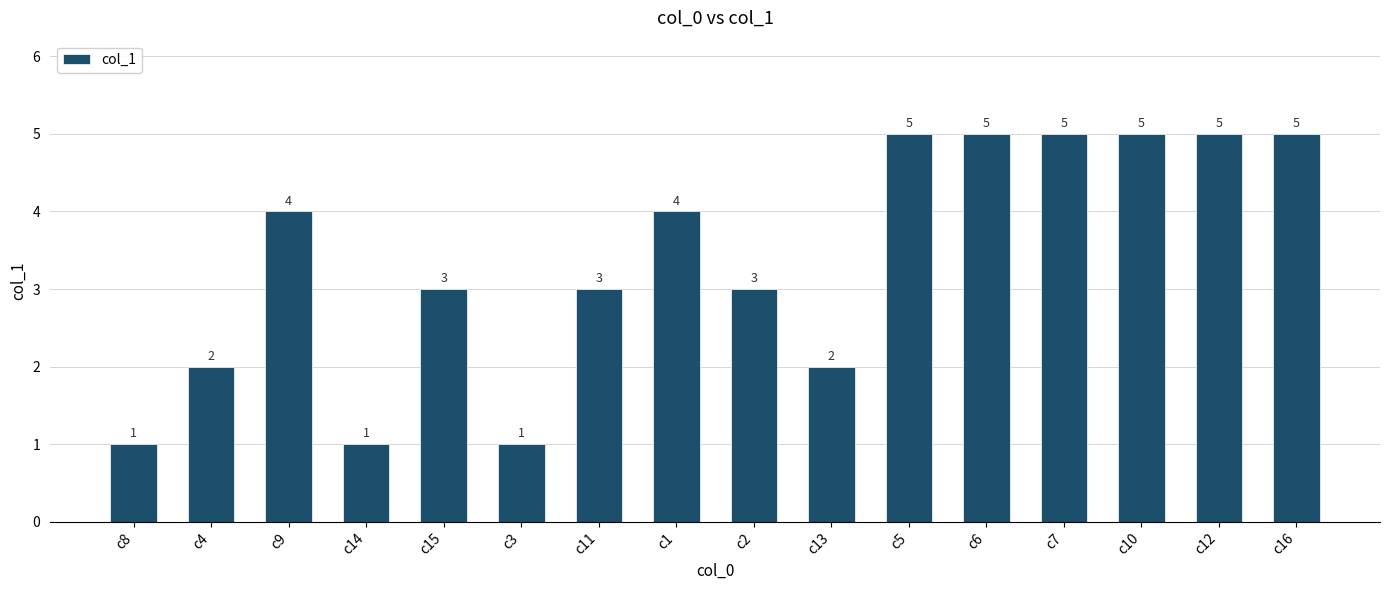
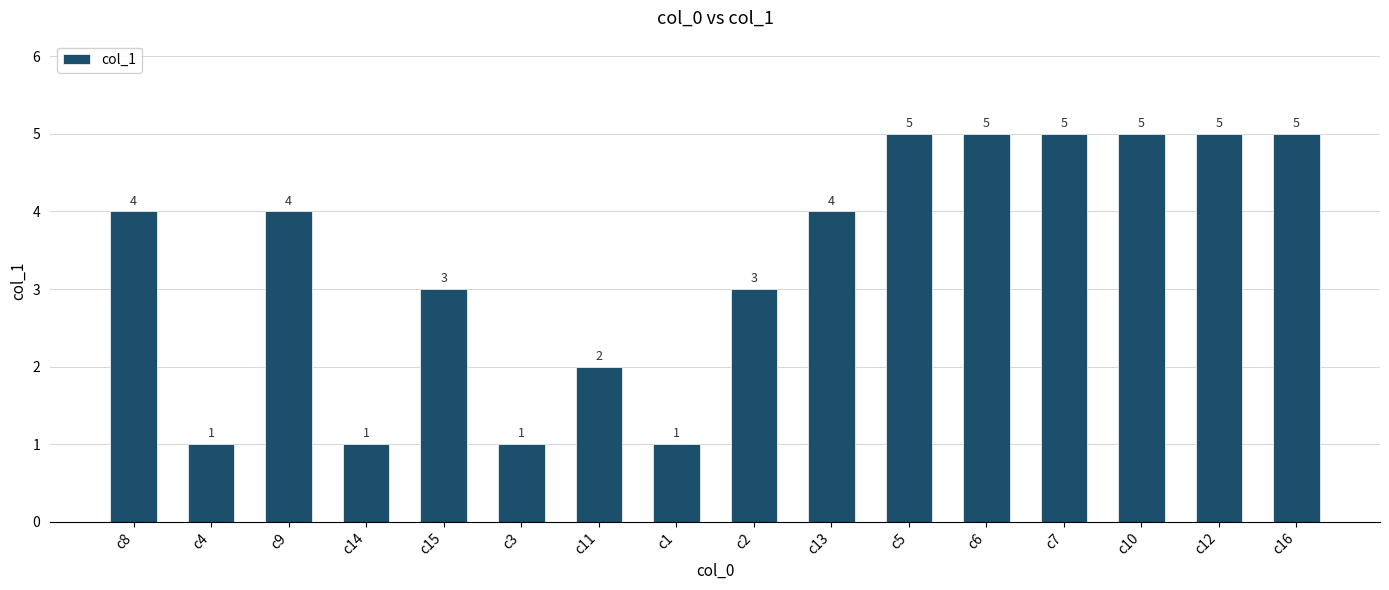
c8: 1 -> 4
c4: 2 -> 1
c11: 3 -> 2
c1: 4 -> 1
c13: 2 -> 4
